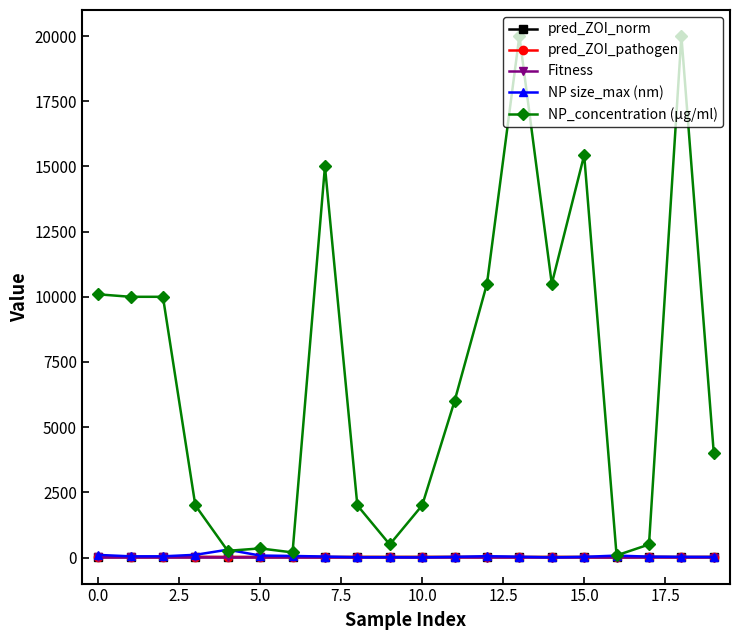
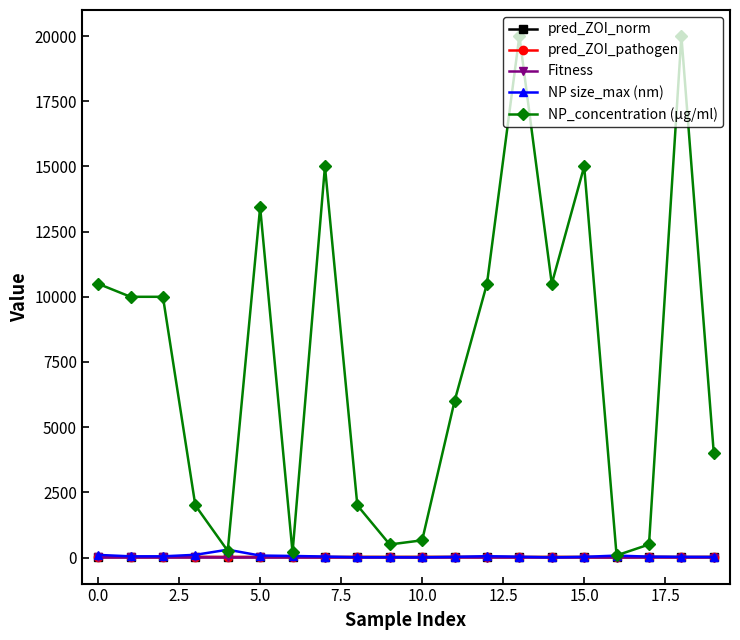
NP_concentration (μg/ml), 0.0: 10100 -> 10500
NP_concentration (μg/ml), 5.0: 400 -> 13400
NP_concentration (μg/ml), 10.0: 2000 -> 700
NP_concentration (μg/ml), 15.0: 15400 -> 15000
